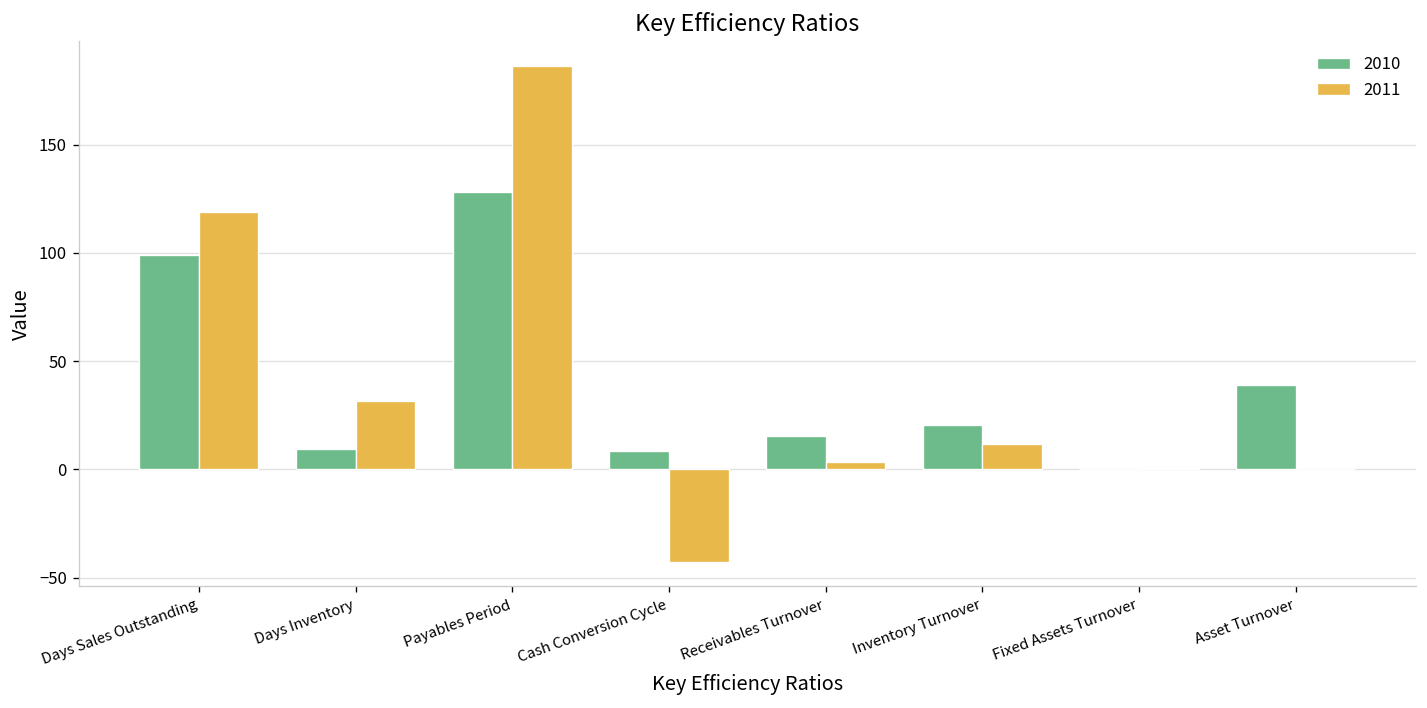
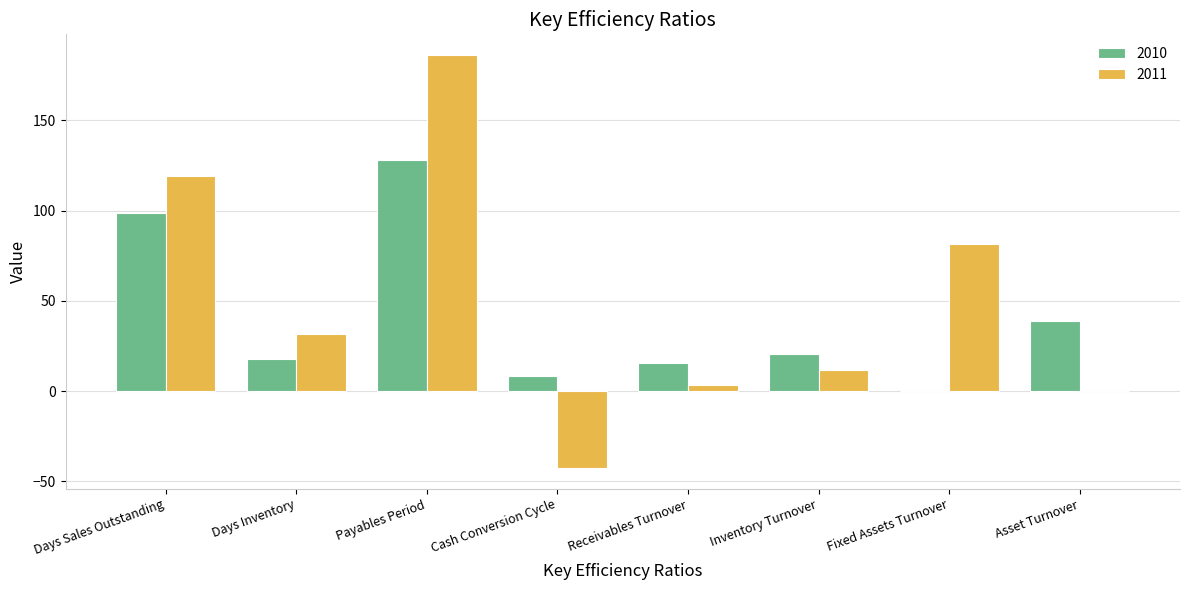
2010, Days Inventory: 10 -> 18
2011, Fixed Assets Turnover: 0 -> 82
